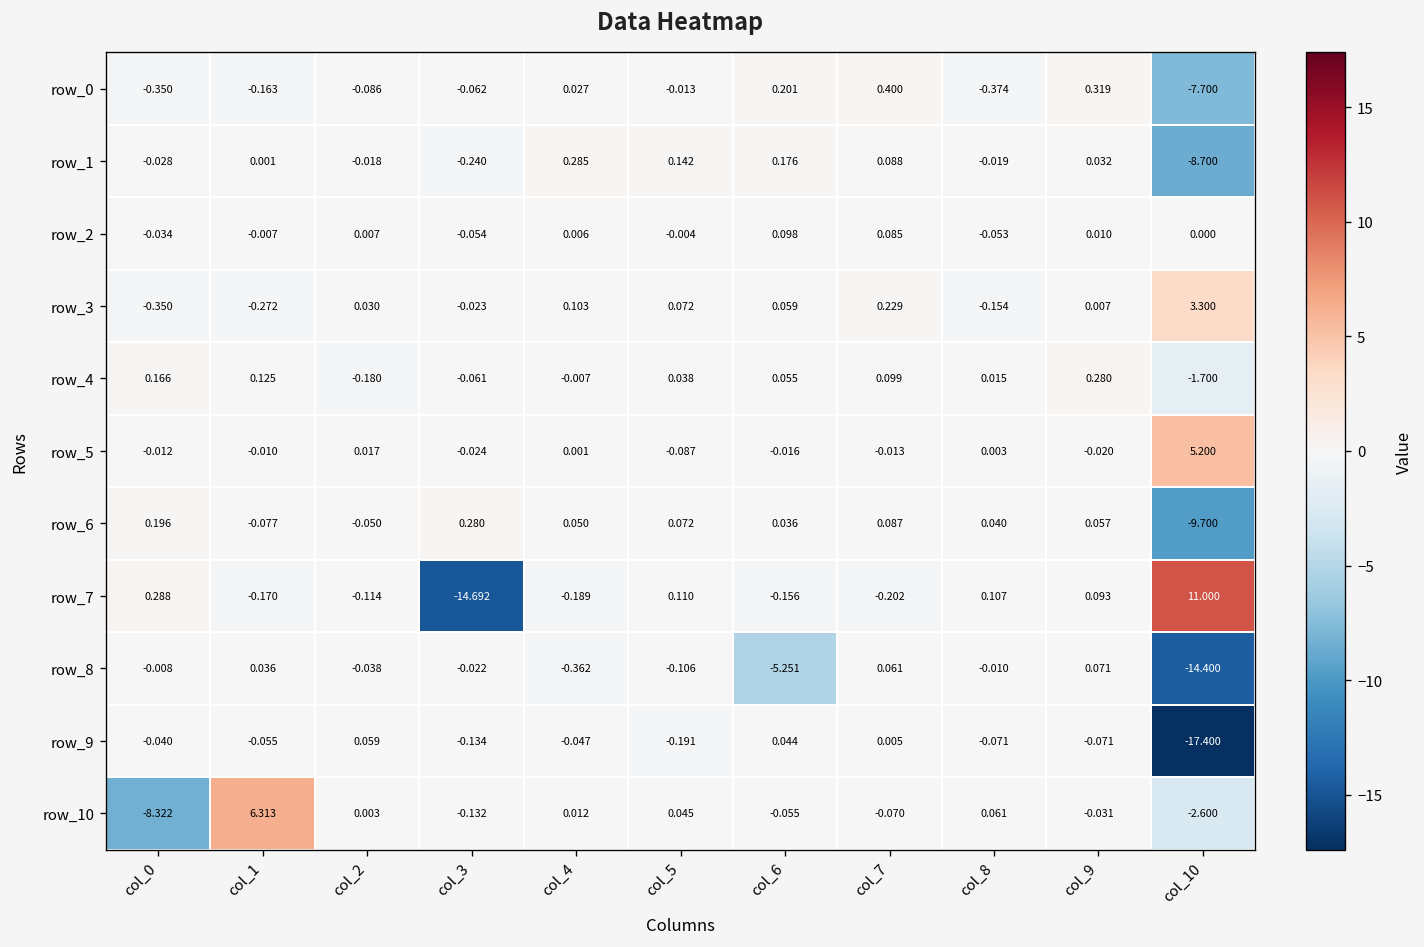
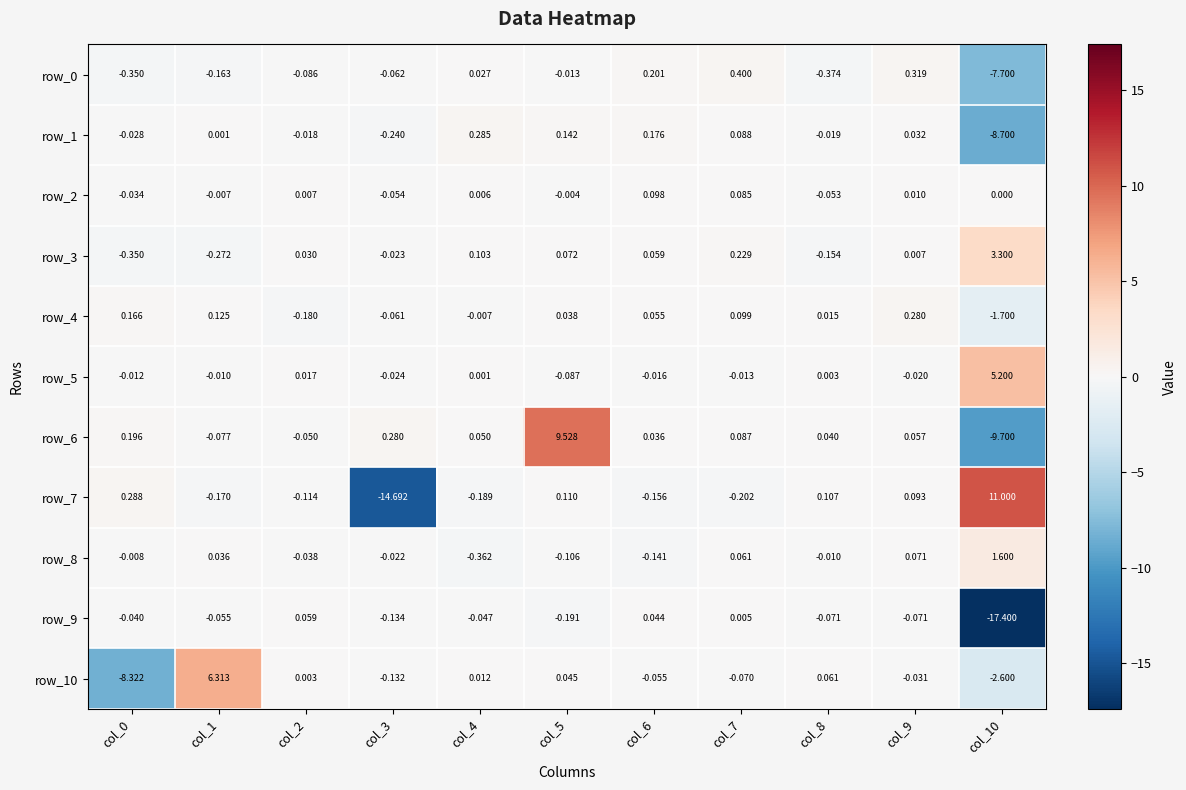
row_6, col_5: 0.072 -> 9.528
row_8, col_6: -5.251 -> -0.141
row_8, col_10: -14.400 -> 1.600
